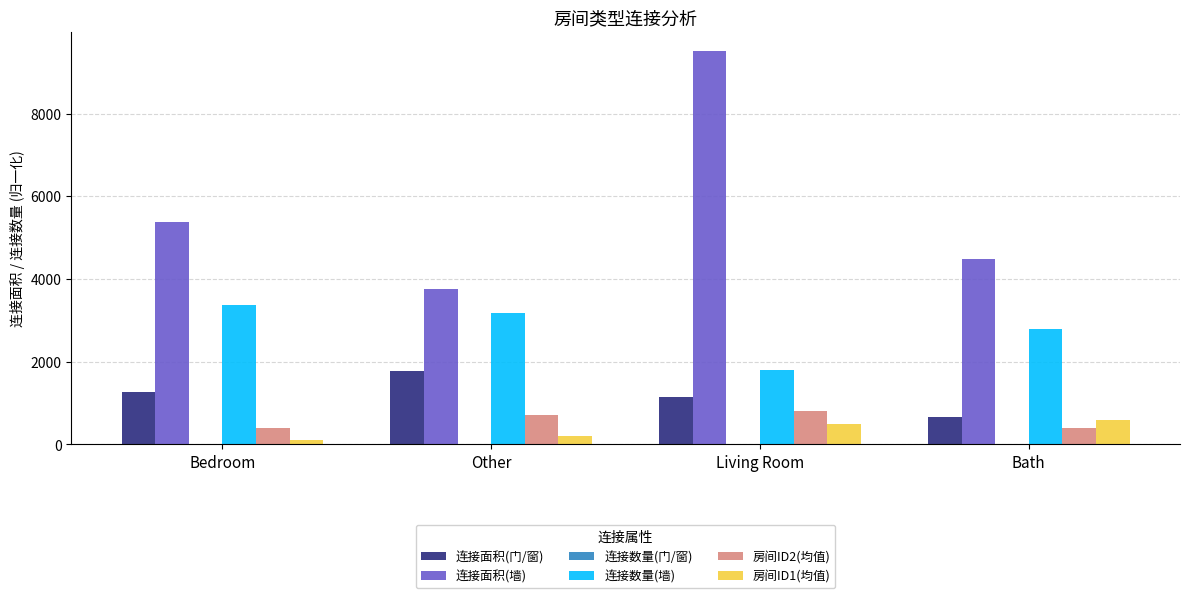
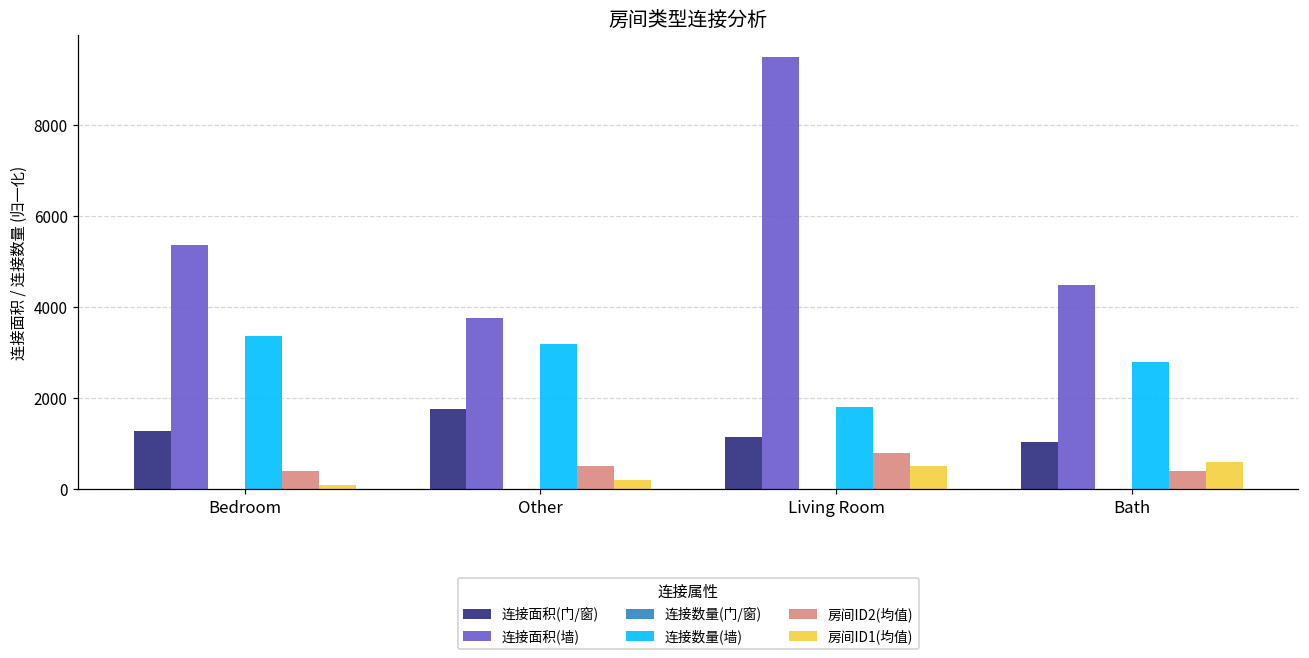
房间ID2(均值), Other: 700 -> 500
连接面积(门/窗), Bath: 700 -> 1000
